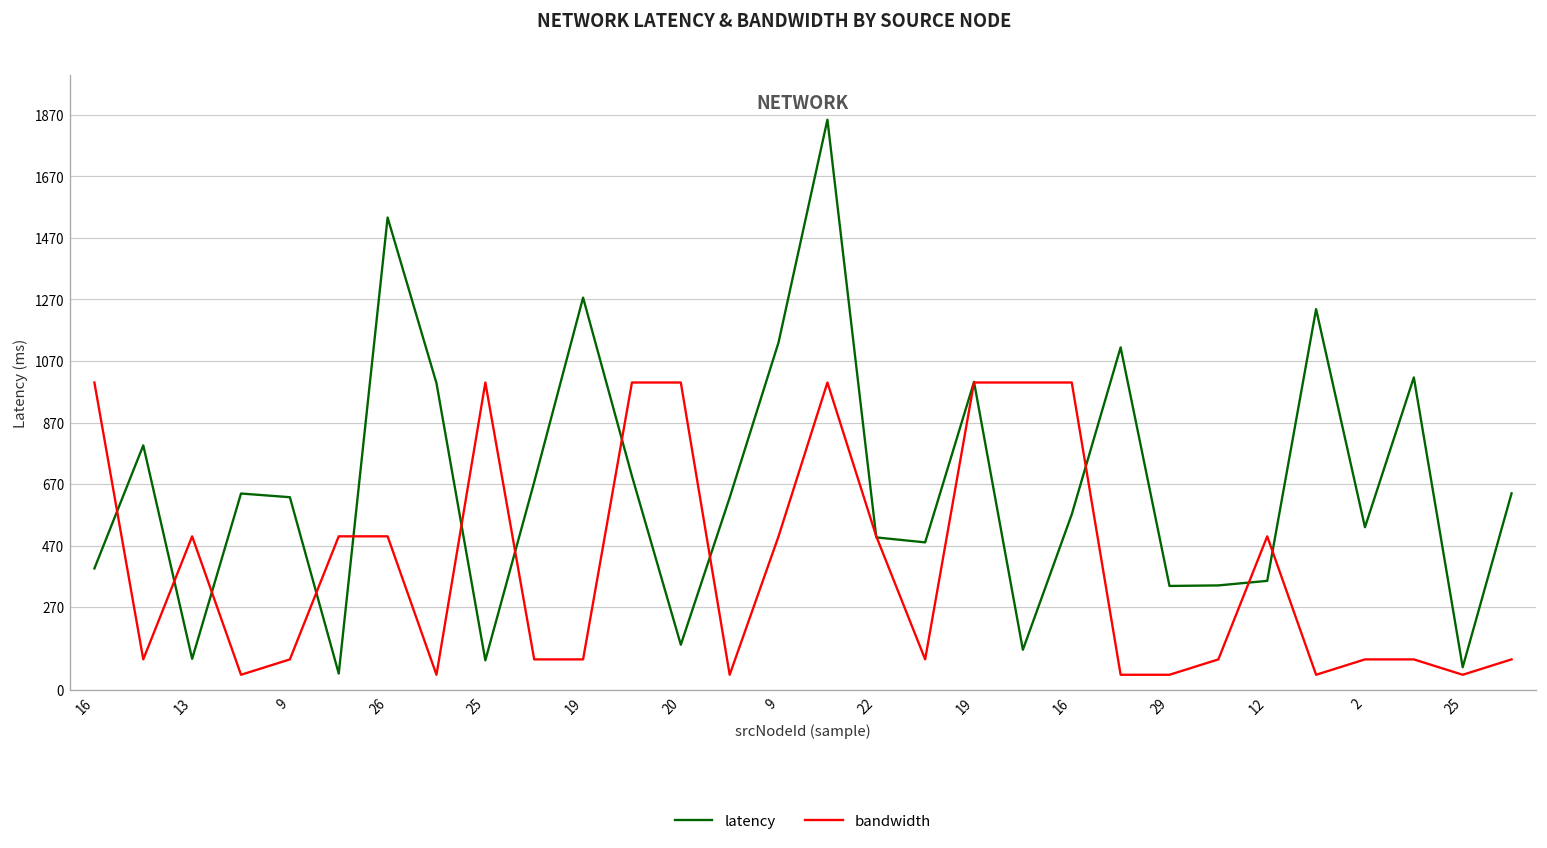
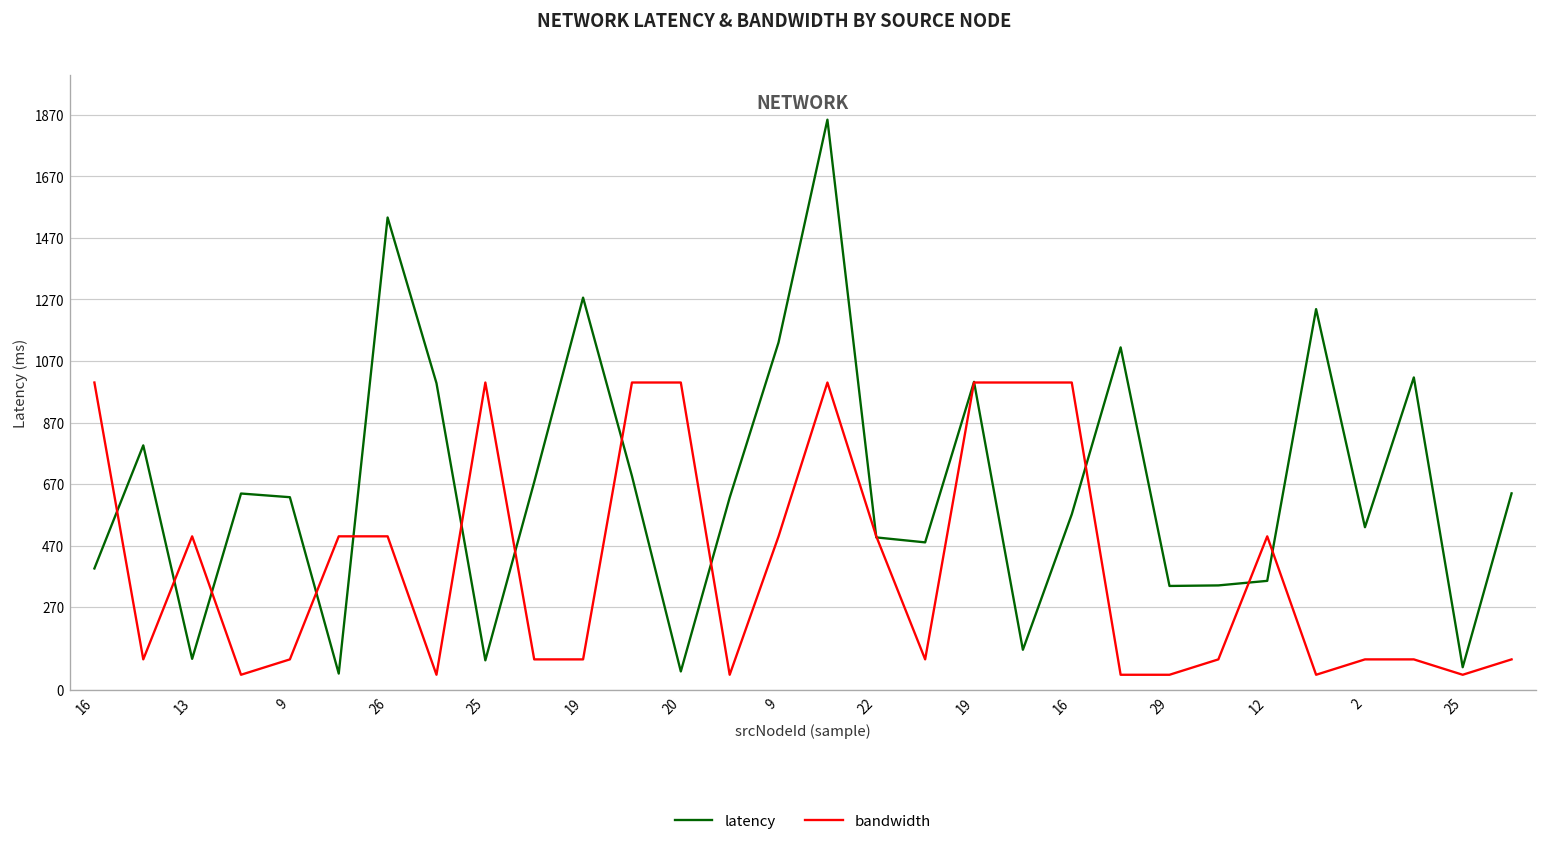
latency, 20: 150 -> 60
